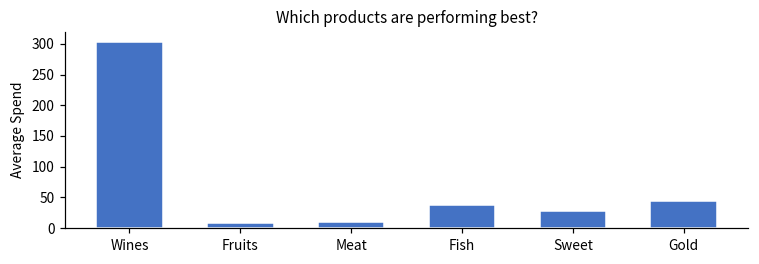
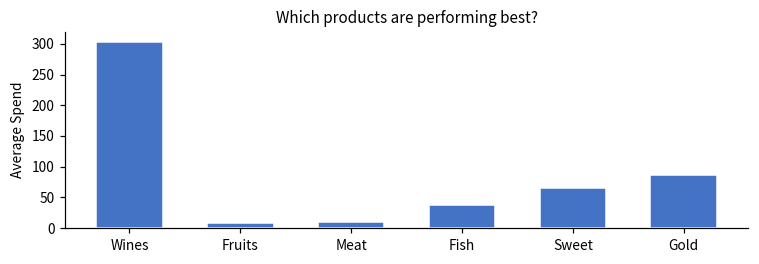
Sweet: 30 -> 70
Gold: 40 -> 90
